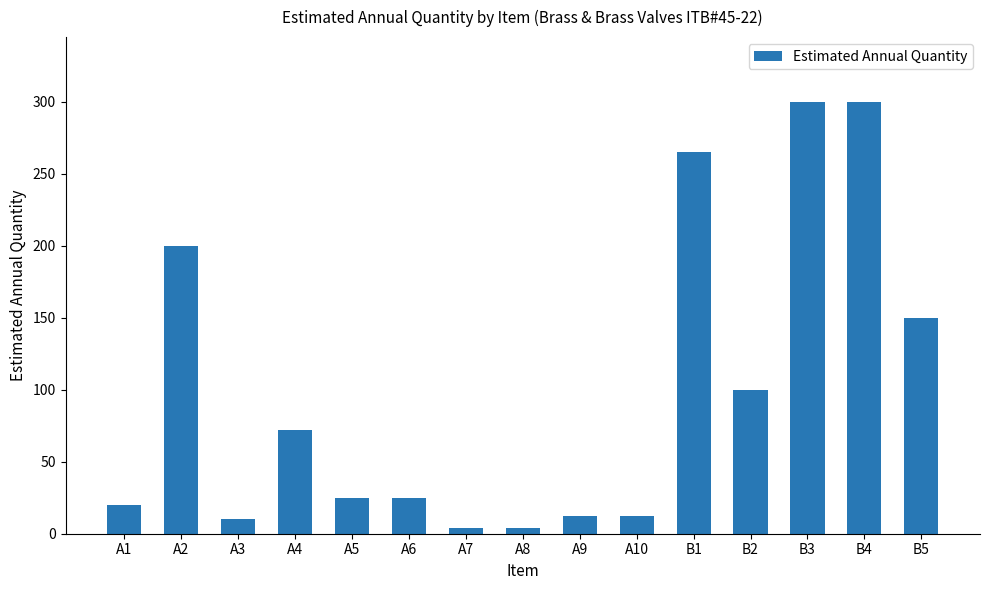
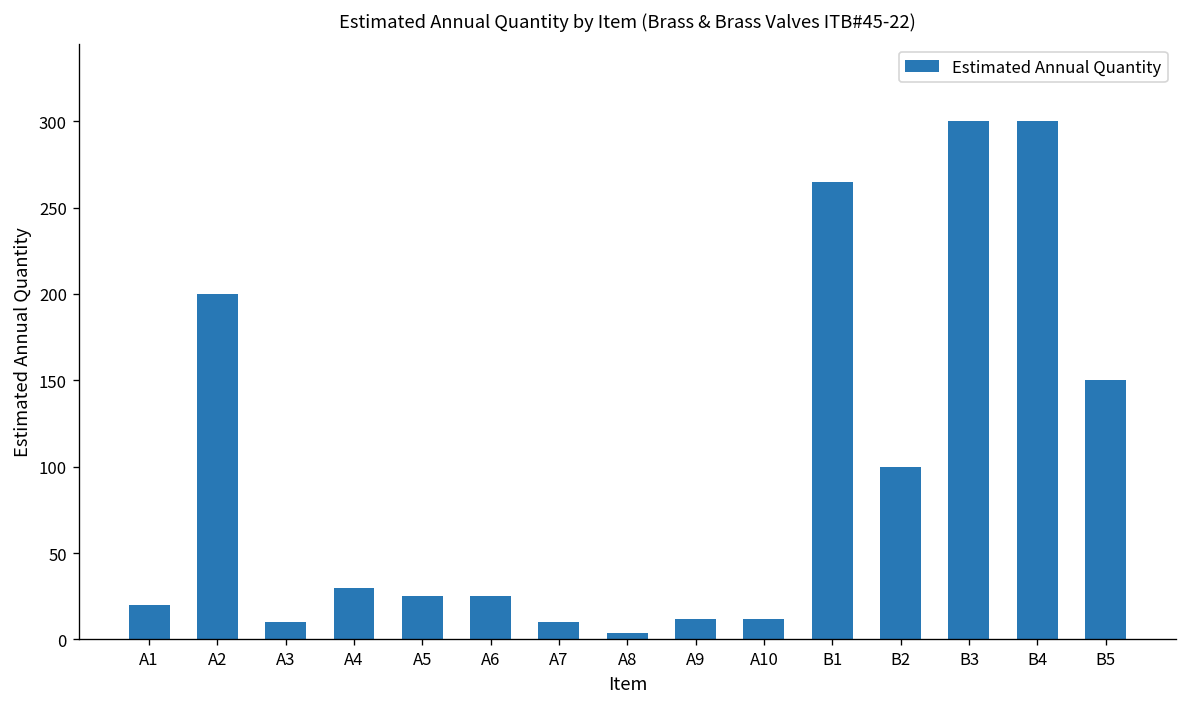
A4: 72 -> 30
A7: 4 -> 10
